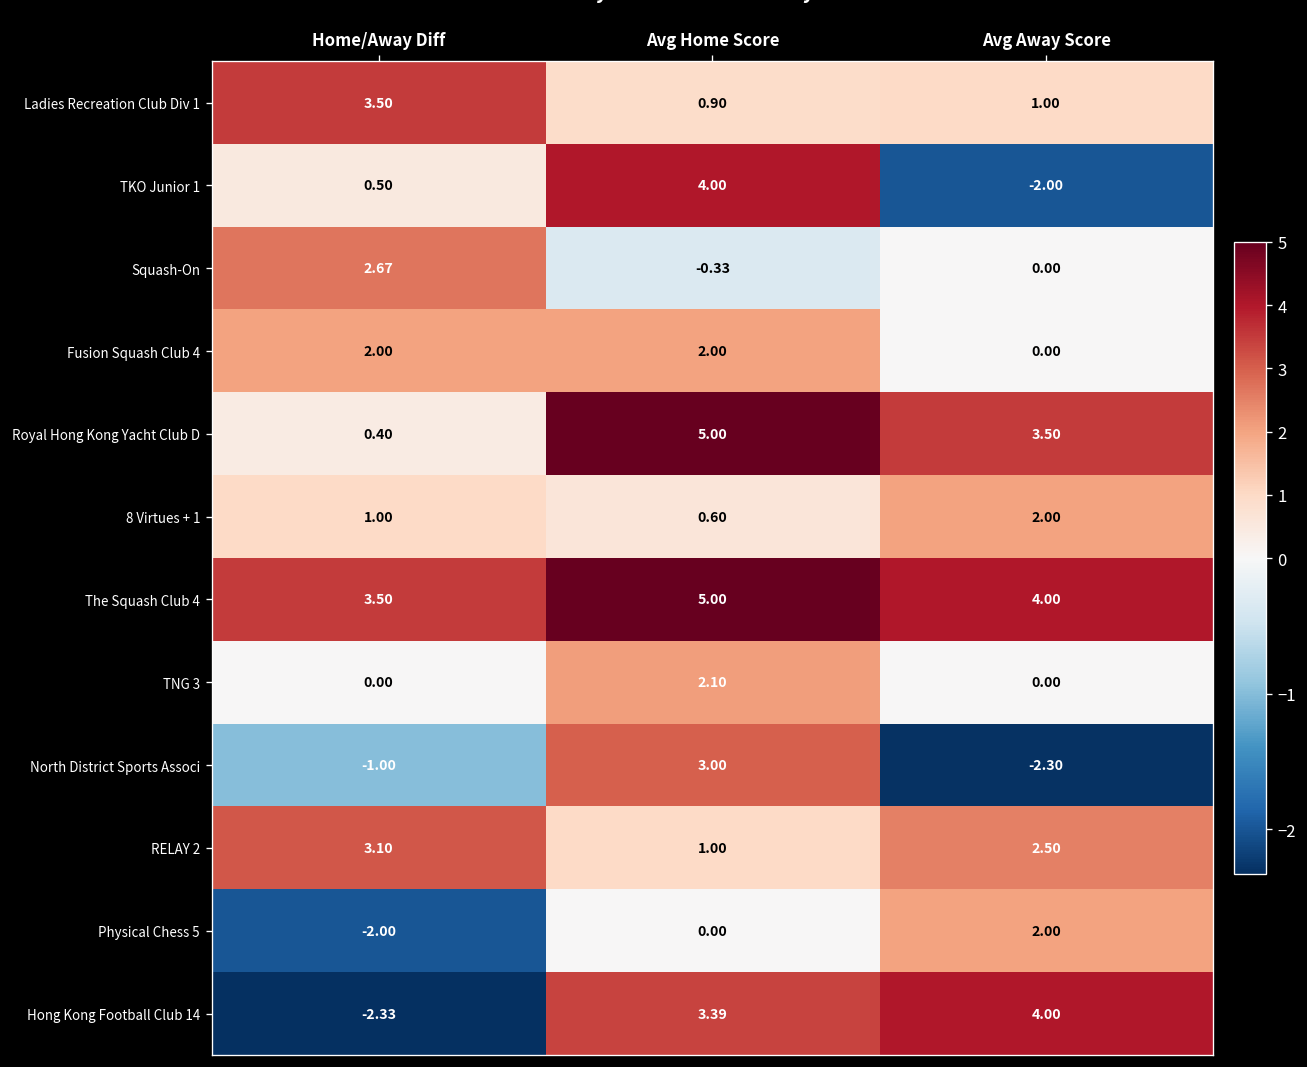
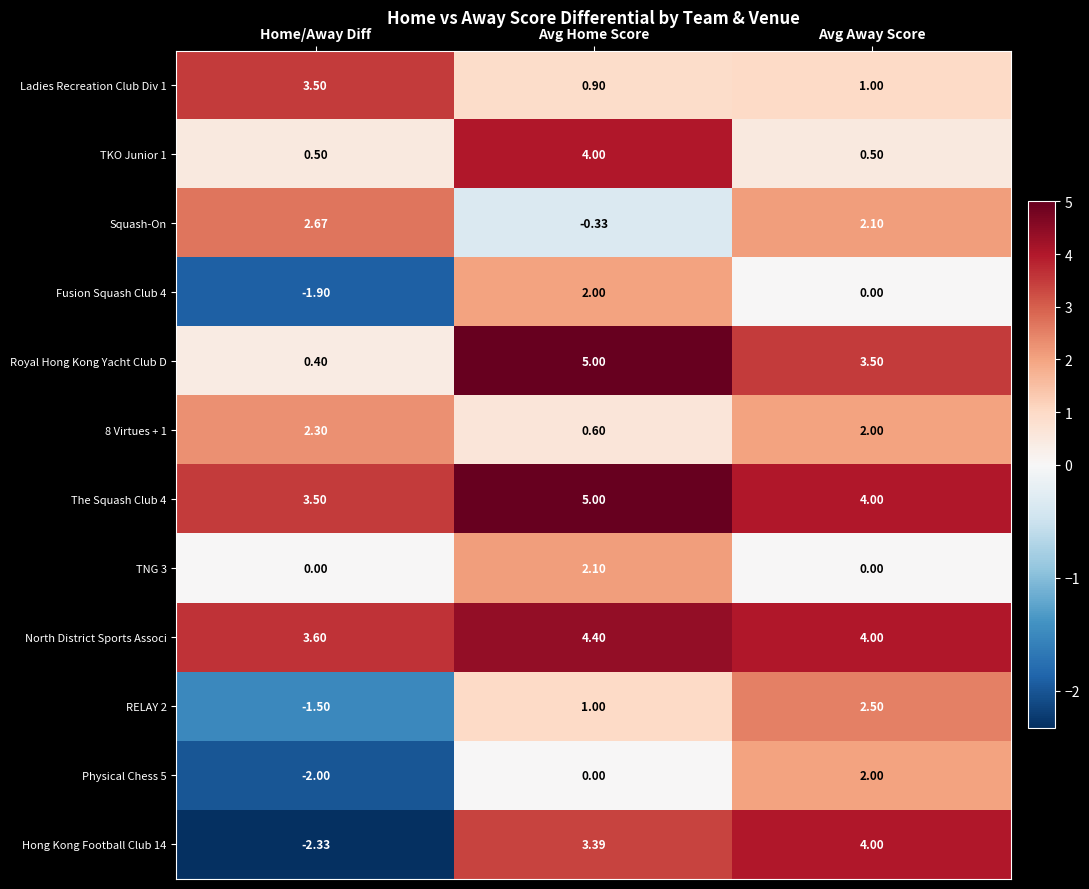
TKO Junior 1, Avg Away Score: -2.00 -> 0.50
Squash-On, Avg Away Score: 0.00 -> 2.10
Fusion Squash Club 4, Home/Away Diff: 2.00 -> -1.90
8 Virtues + 1, Home/Away Diff: 1.00 -> 2.30
North District Sports Associ, Home/Away Diff: -1.00 -> 3.60
North District Sports Associ, Avg Home Score: 3.00 -> 4.40
North District Sports Associ, Avg Away Score: -2.30 -> 4.00
RELAY 2, Home/Away Diff: 3.10 -> -1.50
